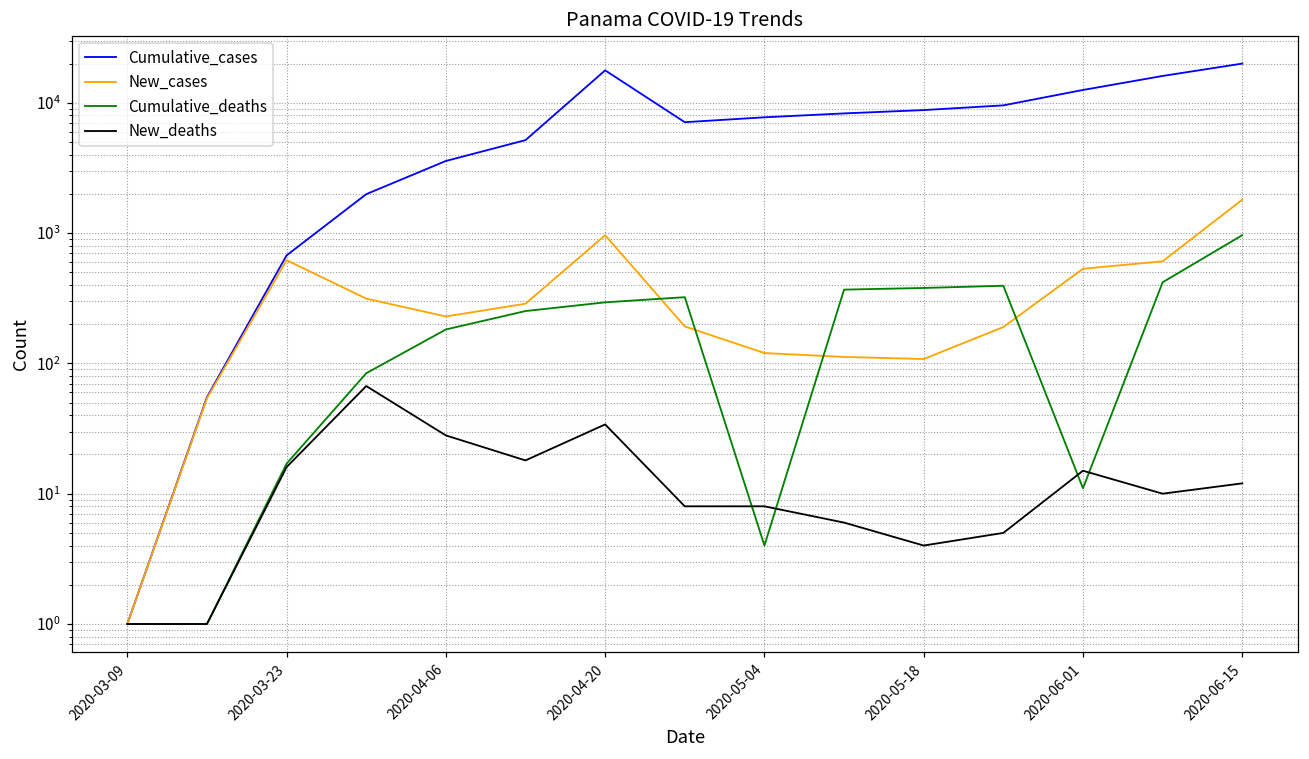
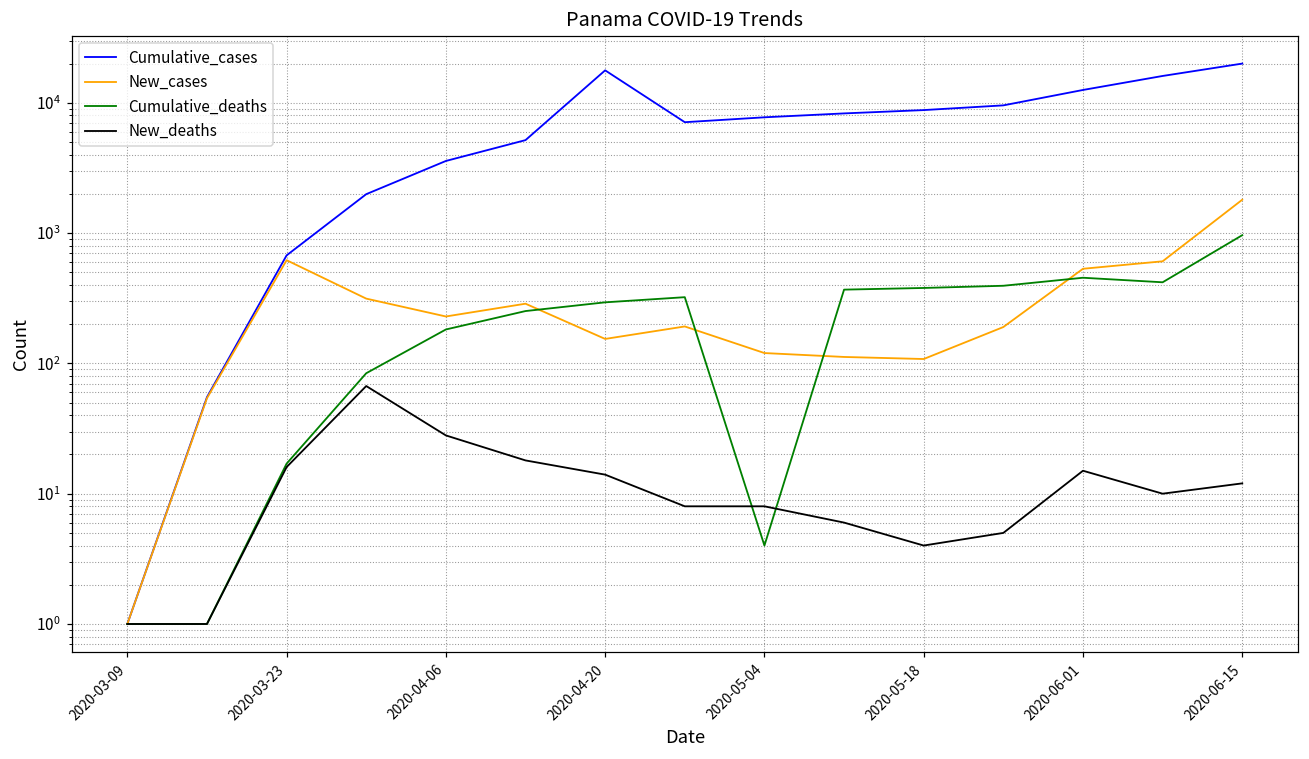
New_cases, 2020-04-20: 1000 -> 150
New_deaths, 2020-04-20: 34 -> 14
Cumulative_deaths, 2020-06-01: 11 -> 450
